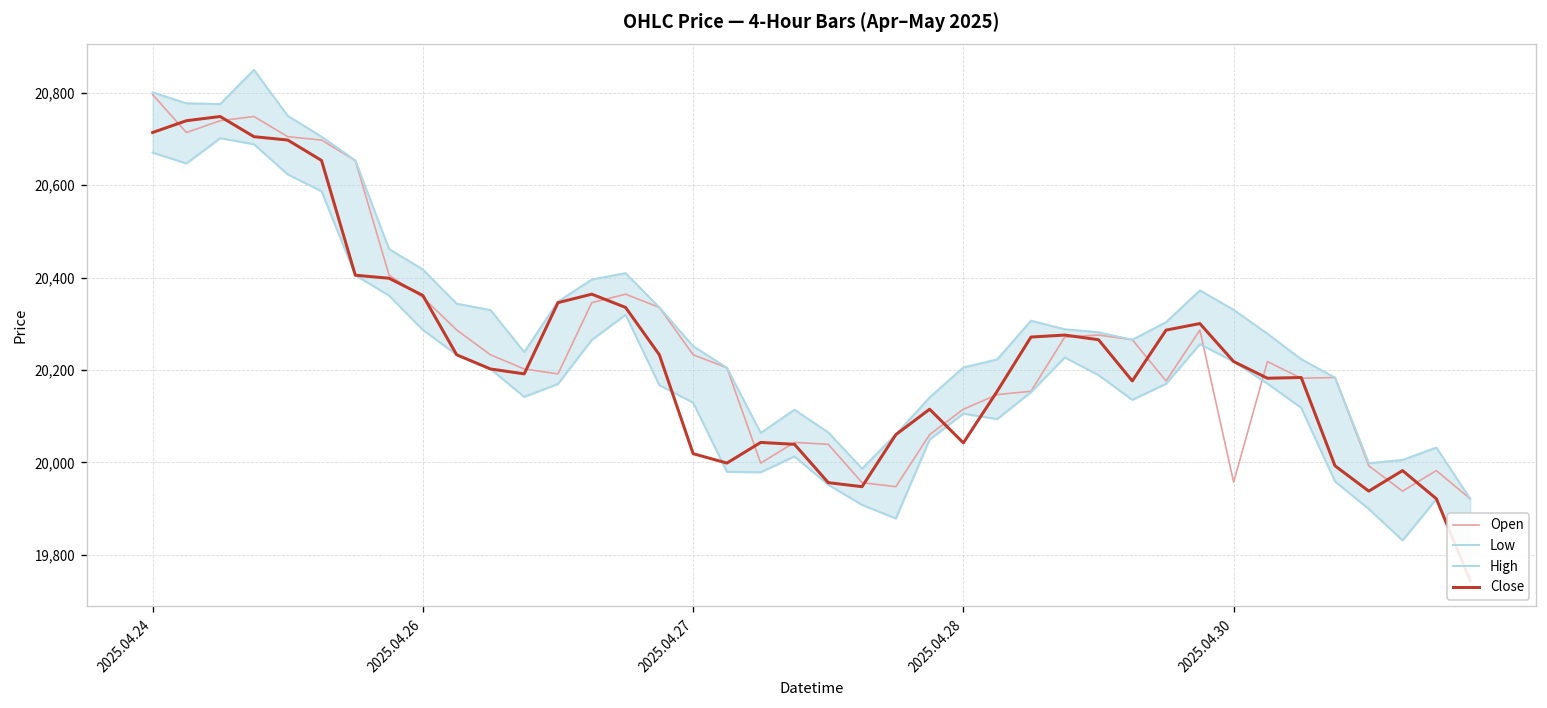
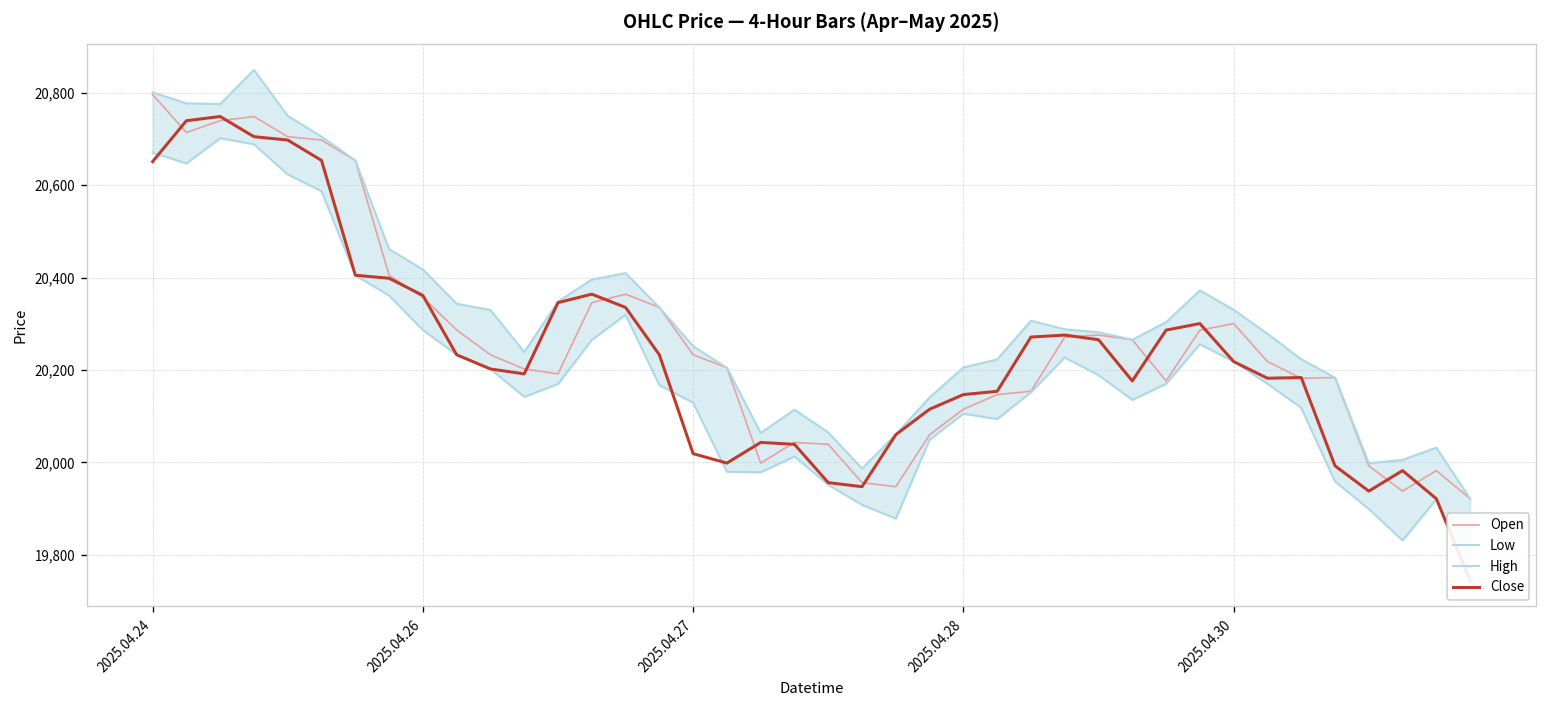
Close, 2025.04.24: 20,710 -> 20,650
Close, 2025.04.28: 20,040 -> 20,150
Open, 2025.04.30: 19,960 -> 20,300
